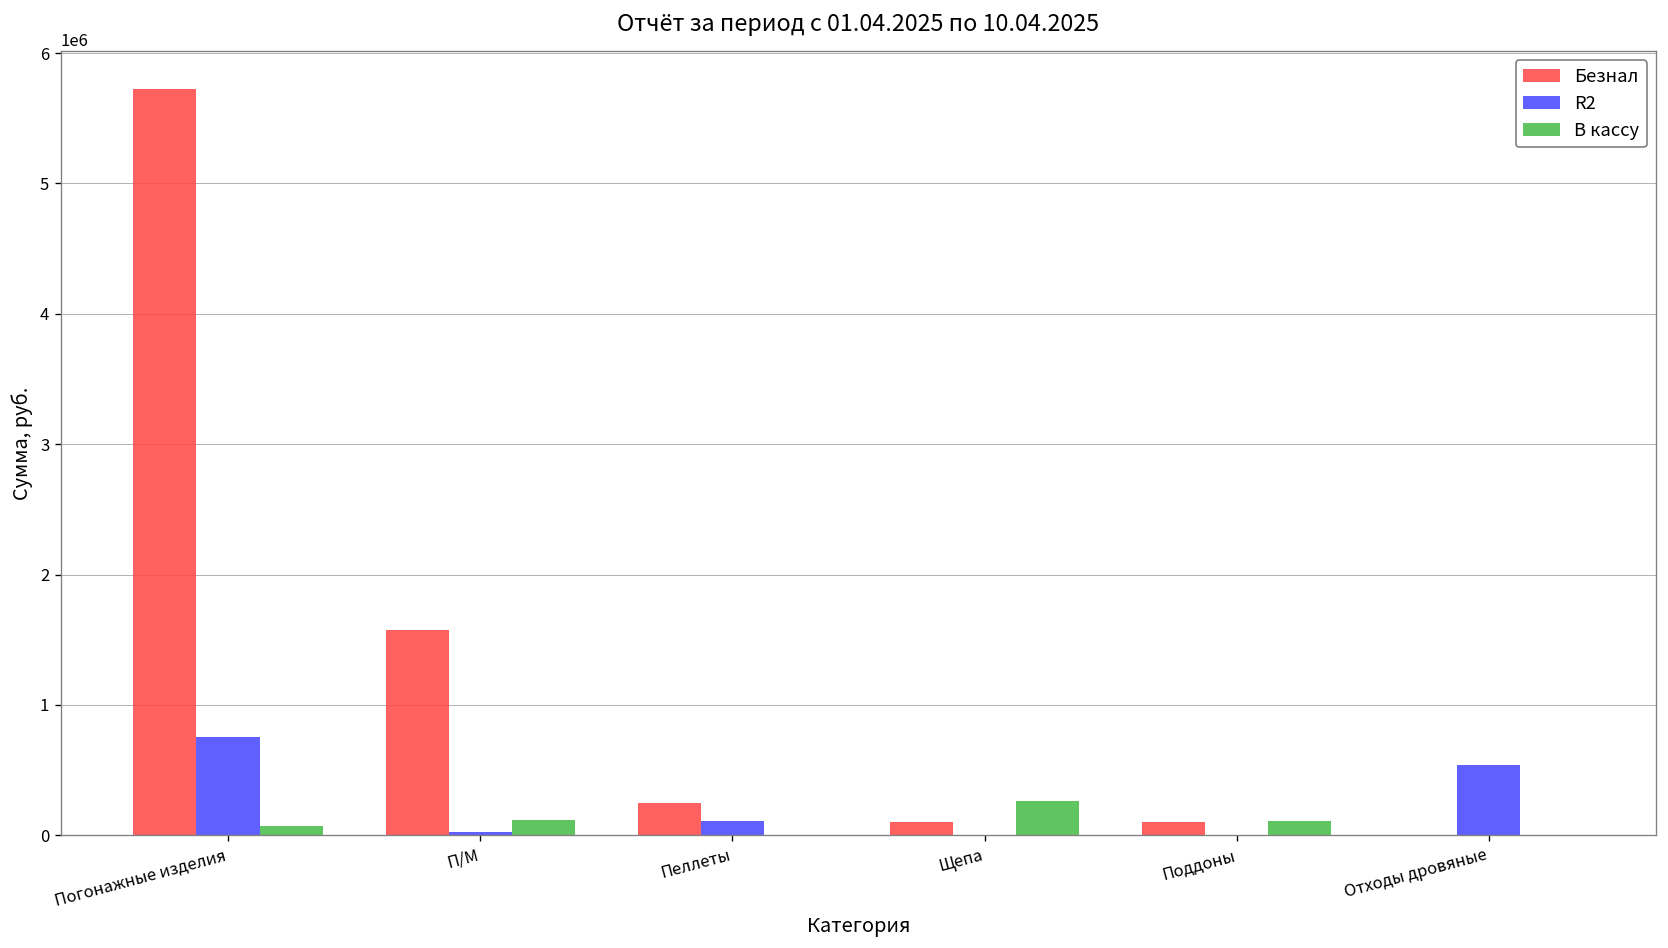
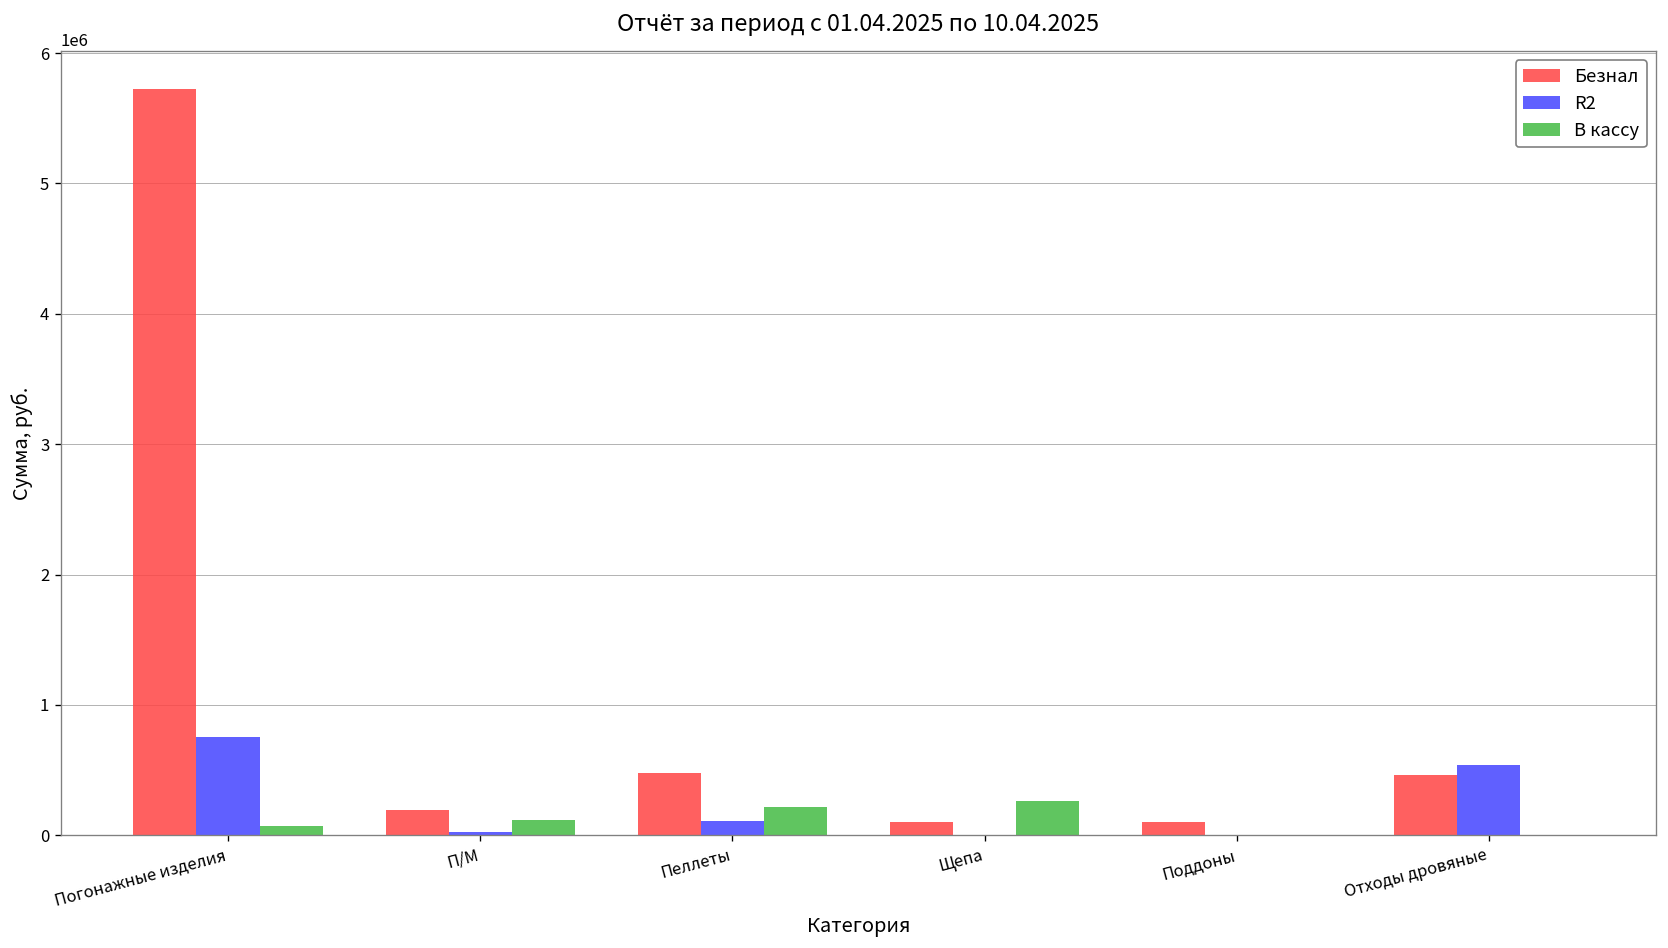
Безнал, П/М: 1580000 -> 200000
Безнал, Пеллеты: 250000 -> 480000
В кассу, Пеллеты: 0 -> 210000
В кассу, Поддоны: 110000 -> 0
Безнал, Отходы дровяные: 0 -> 460000
